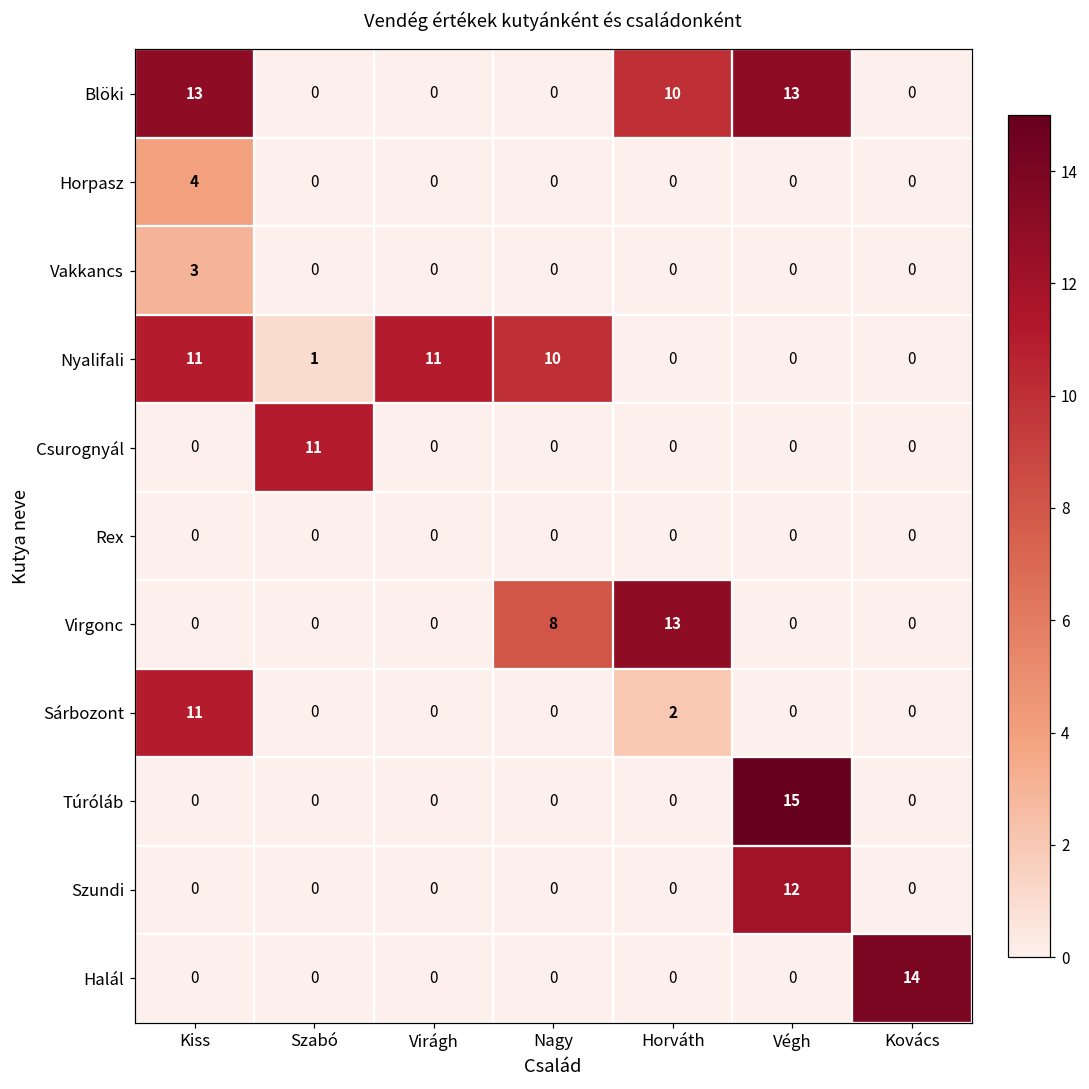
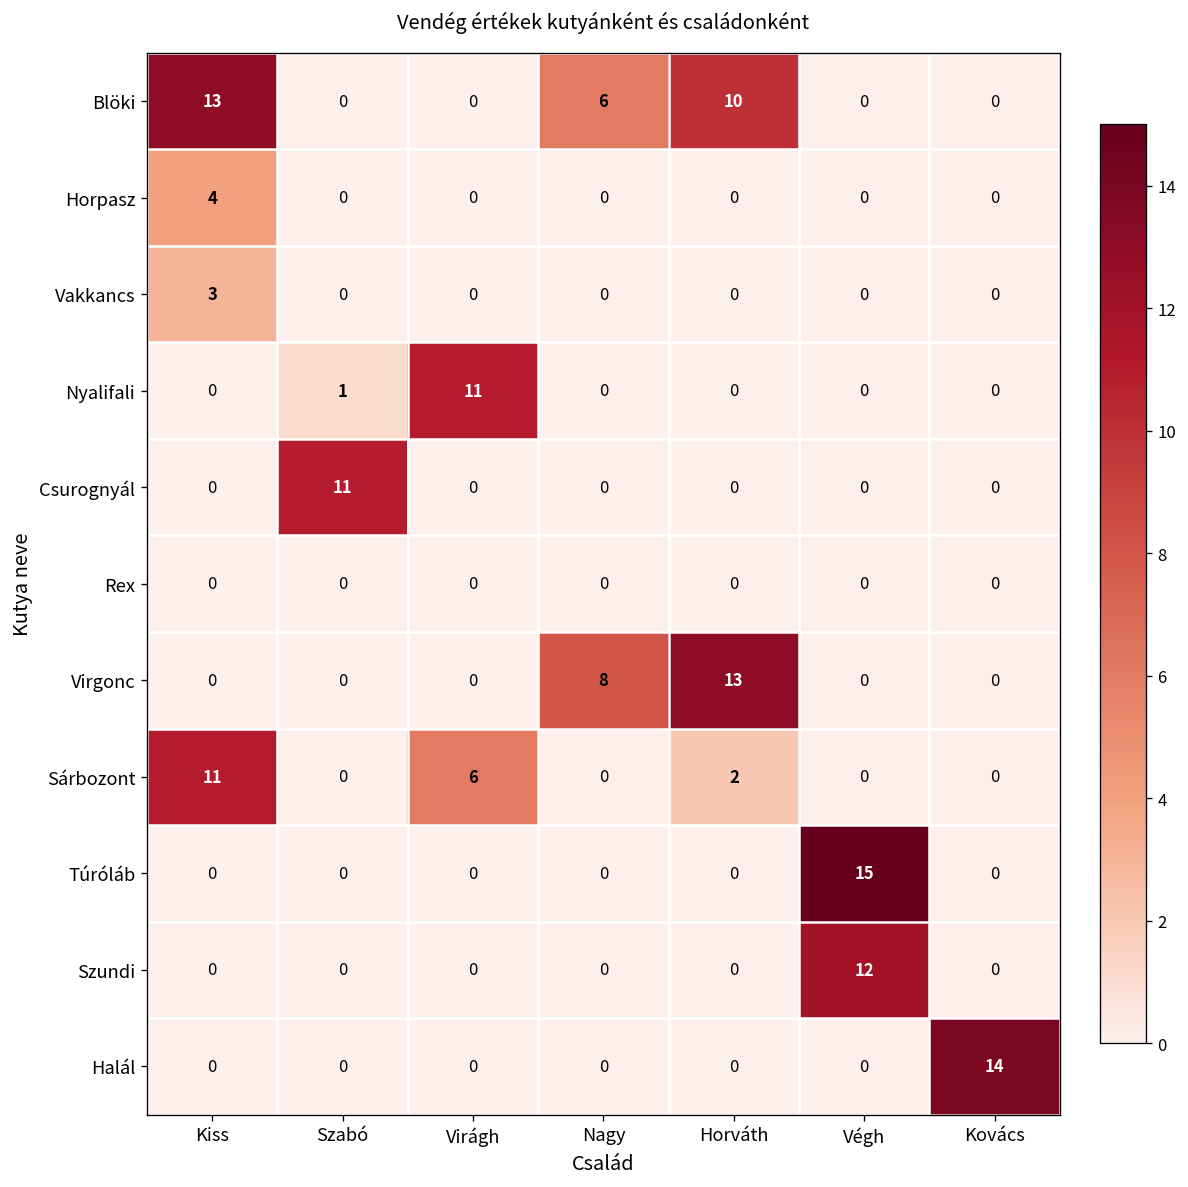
Blöki, Nagy: 0 -> 6
Blöki, Végh: 13 -> 0
Nyalifali, Kiss: 11 -> 0
Nyalifali, Nagy: 10 -> 0
Sárbozont, Virágh: 0 -> 6
